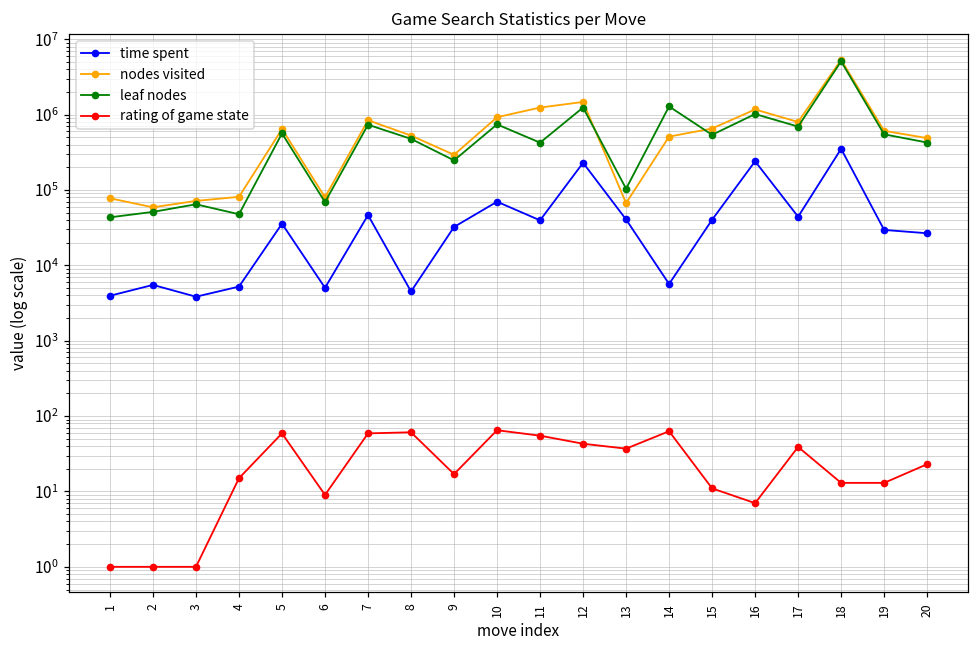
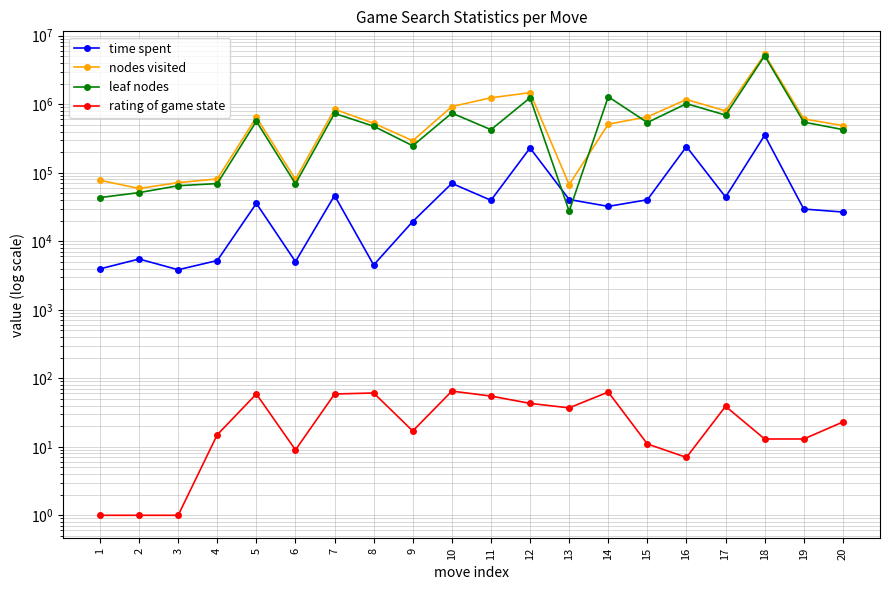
leaf nodes, 4: 50000 -> 70000
time spent, 9: 30000 -> 19000
leaf nodes, 13: 100000 -> 27000
time spent, 14: 6000 -> 30000
